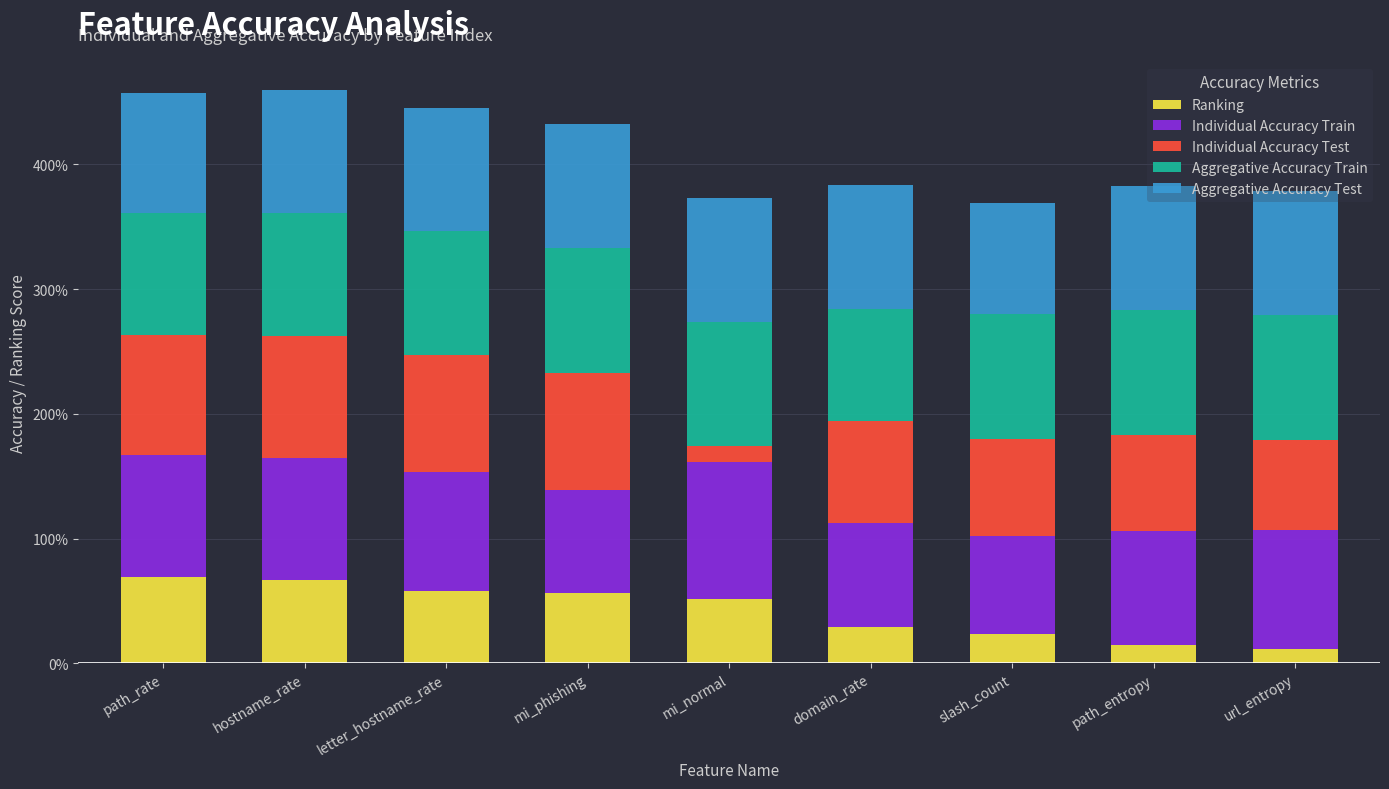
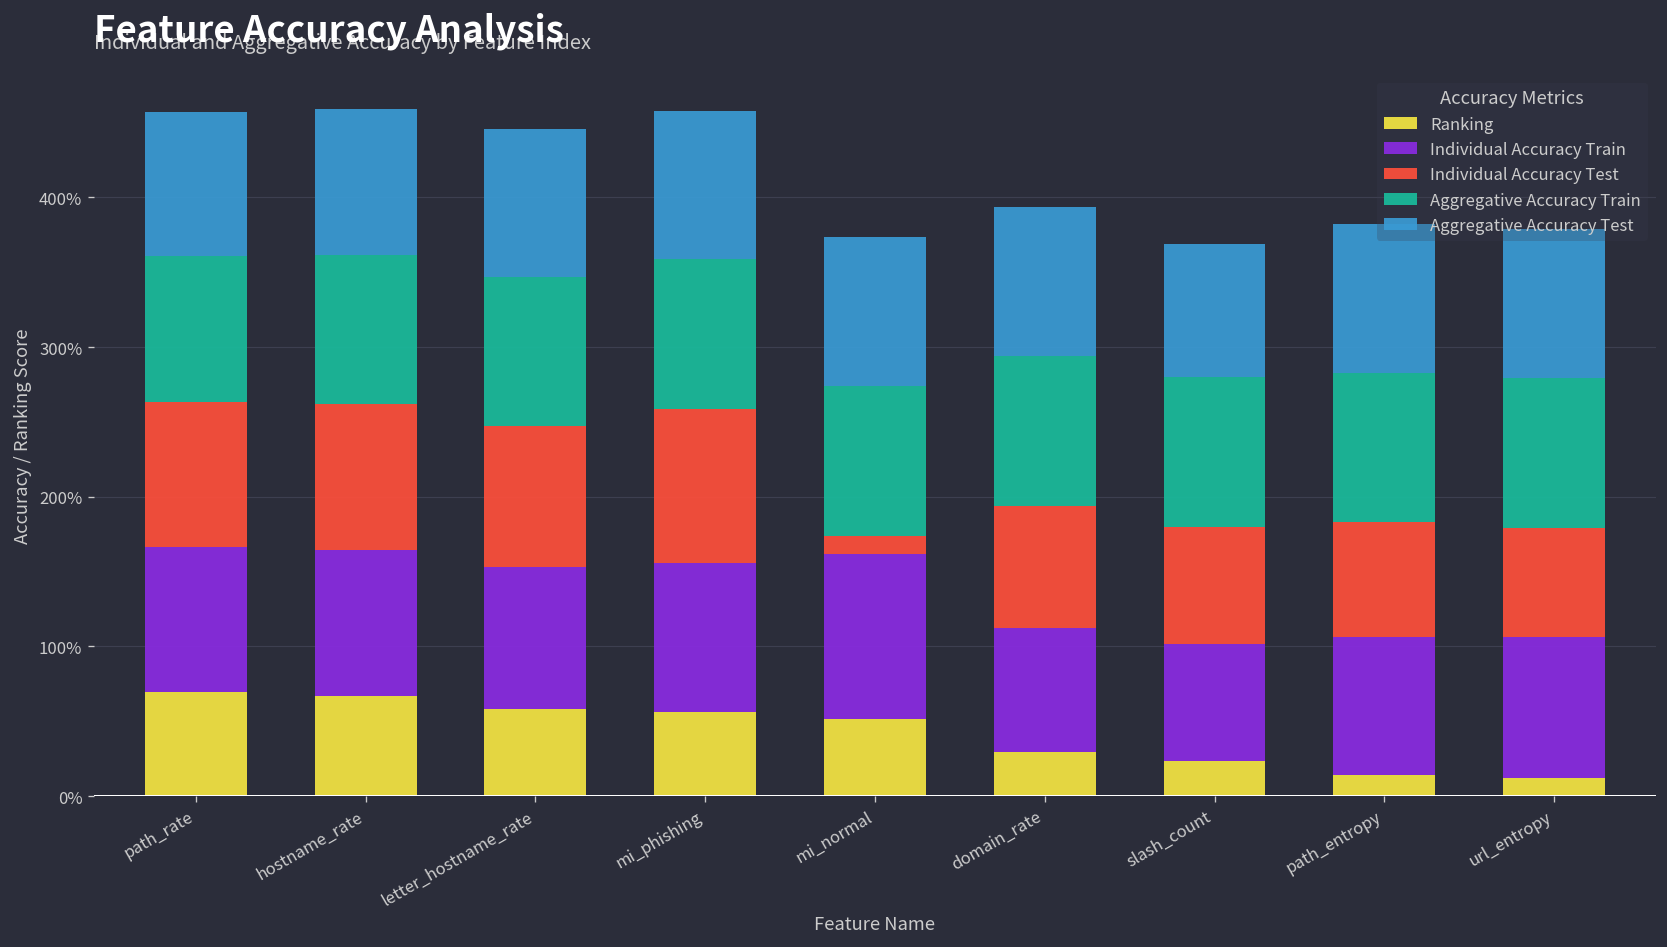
Individual Accuracy Train, mi_phishing: 83% -> 100%
Individual Accuracy Test, mi_phishing: 94% -> 103%
Aggregative Accuracy Train, domain_rate: 90% -> 100%
